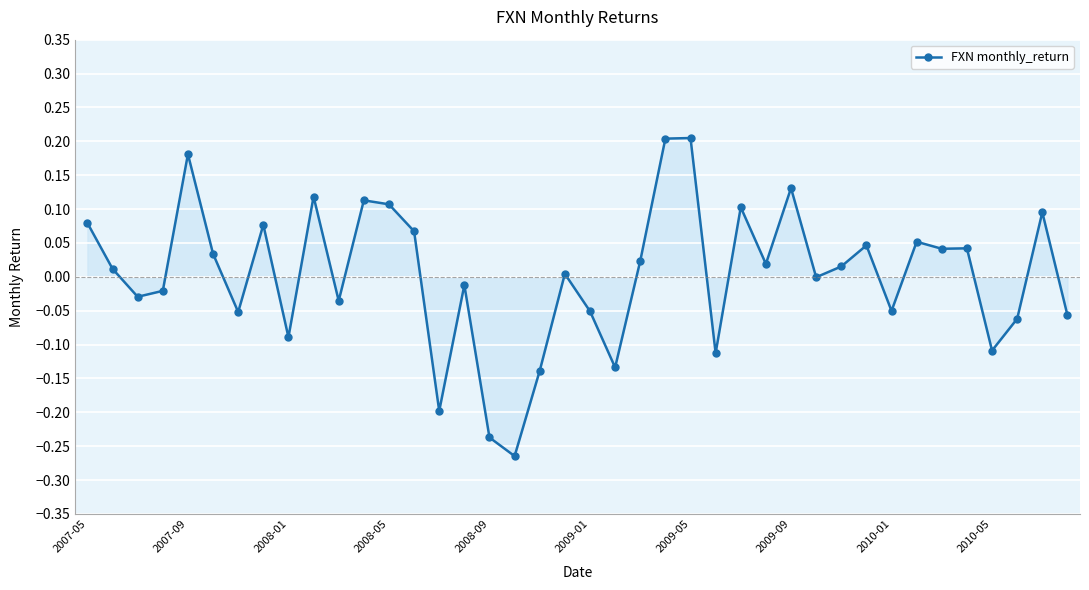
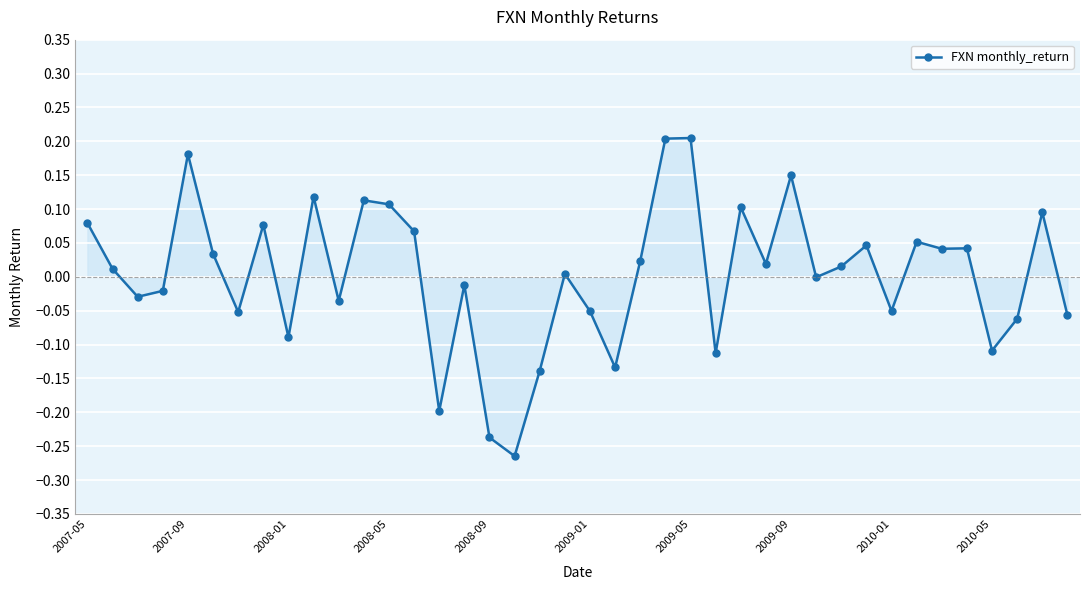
FXN monthly_return, 2009-09: 0.13 -> 0.15
